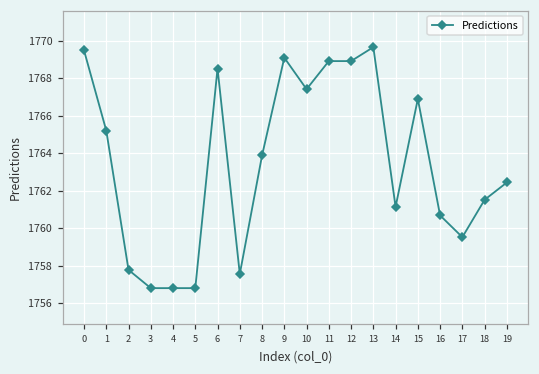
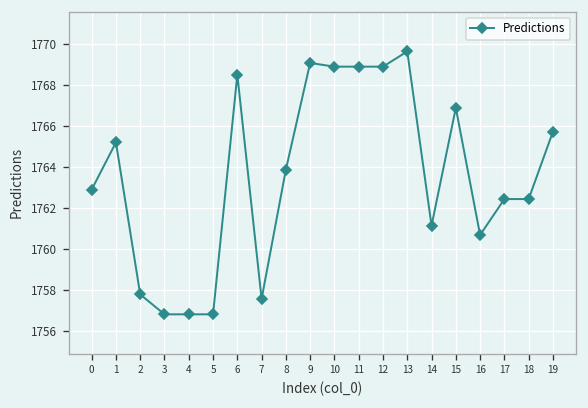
0: 1769.5 -> 1762.9
10: 1767.4 -> 1768.9
17: 1759.5 -> 1762.4
18: 1761.5 -> 1762.4
19: 1762.4 -> 1765.7
